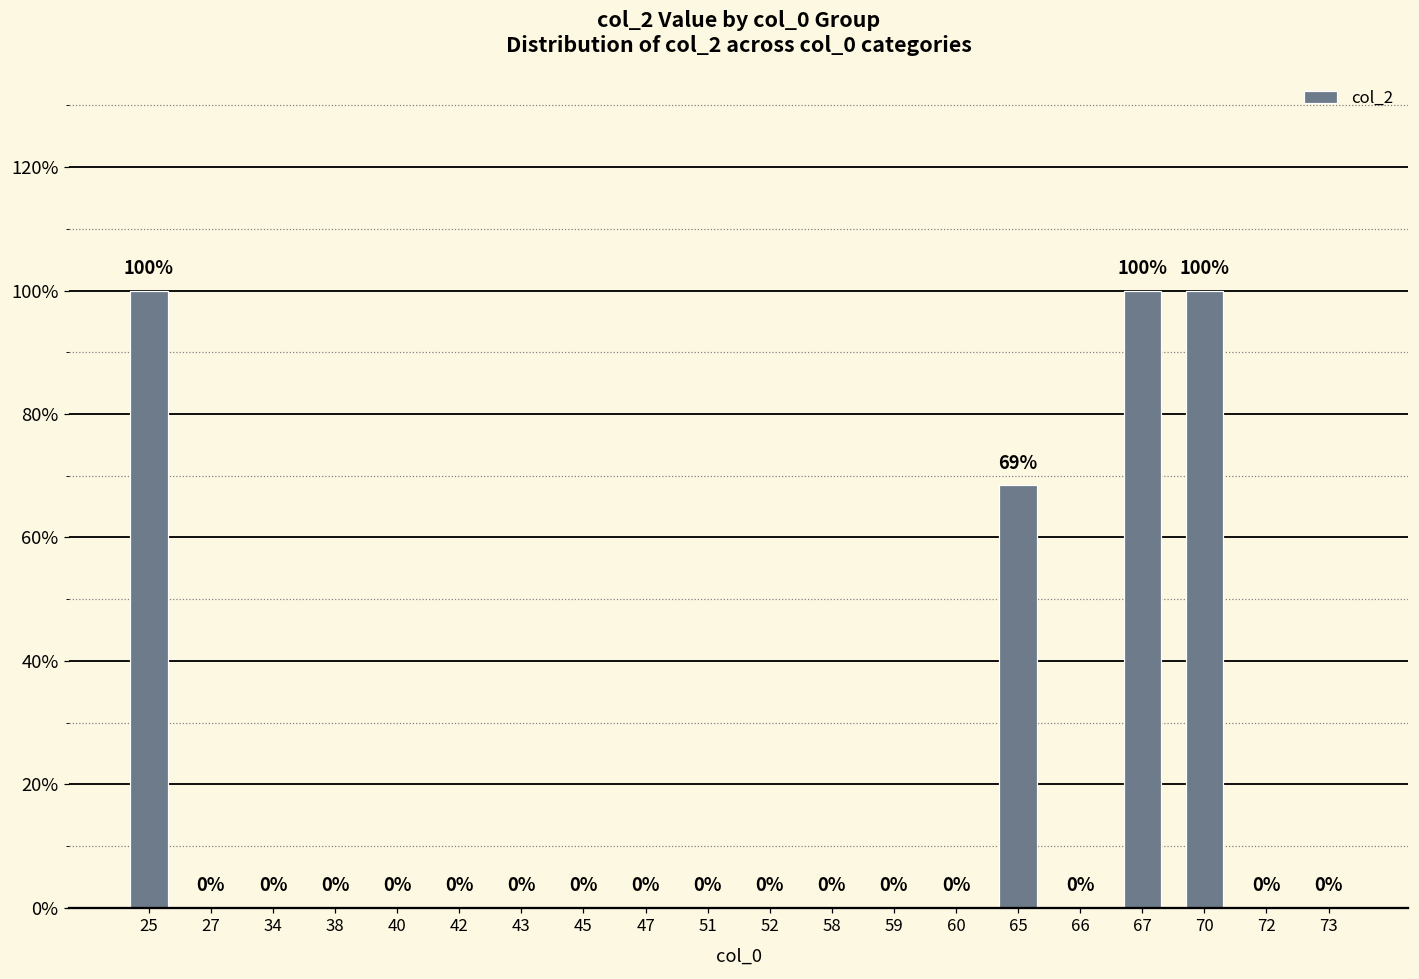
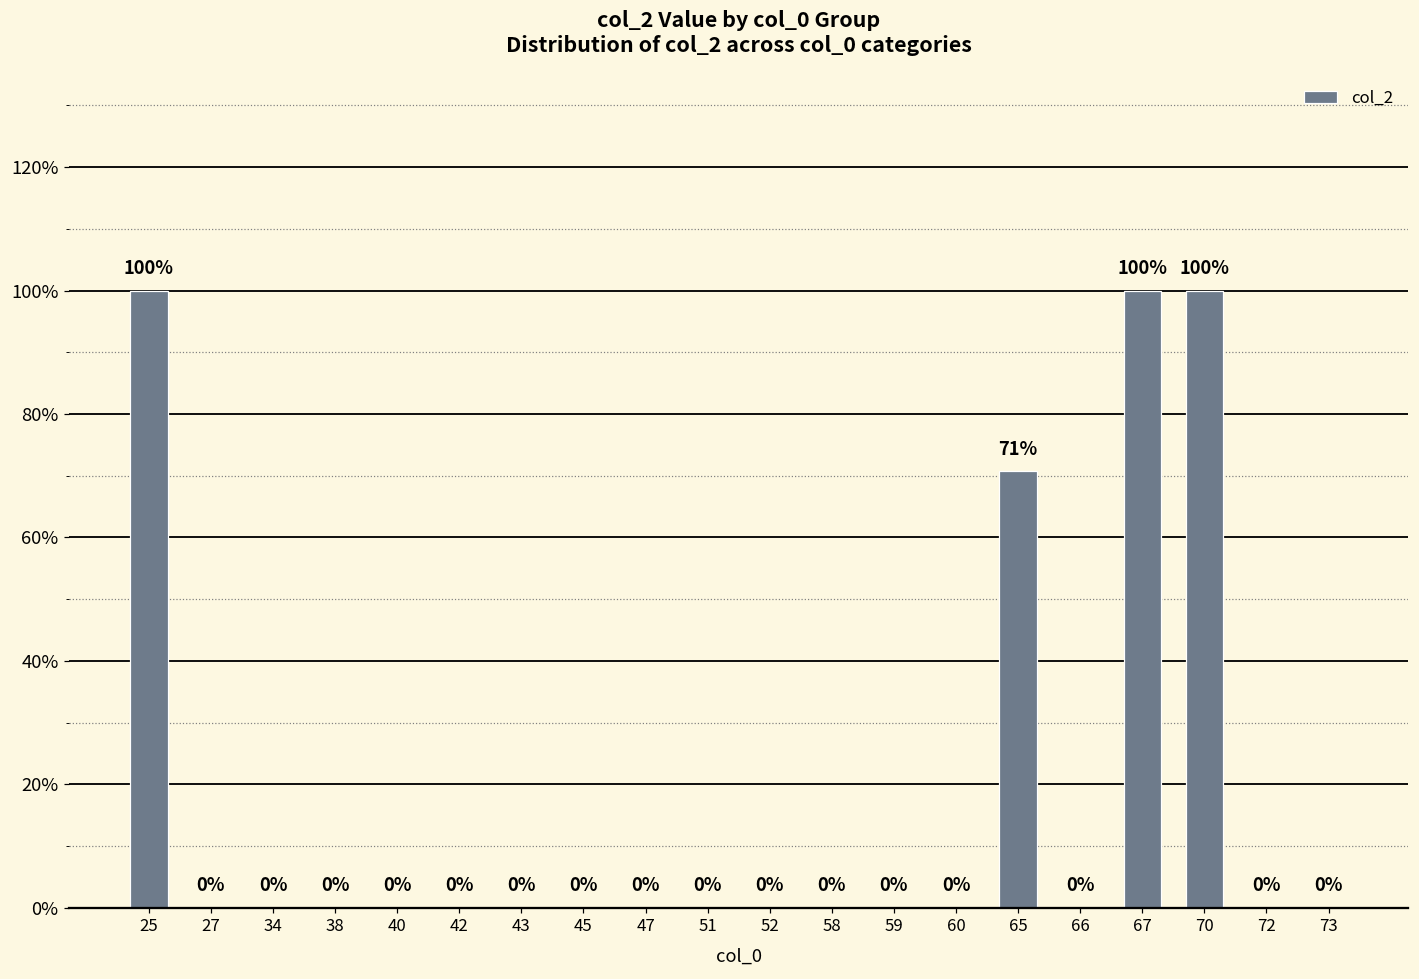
65: 69% -> 71%
